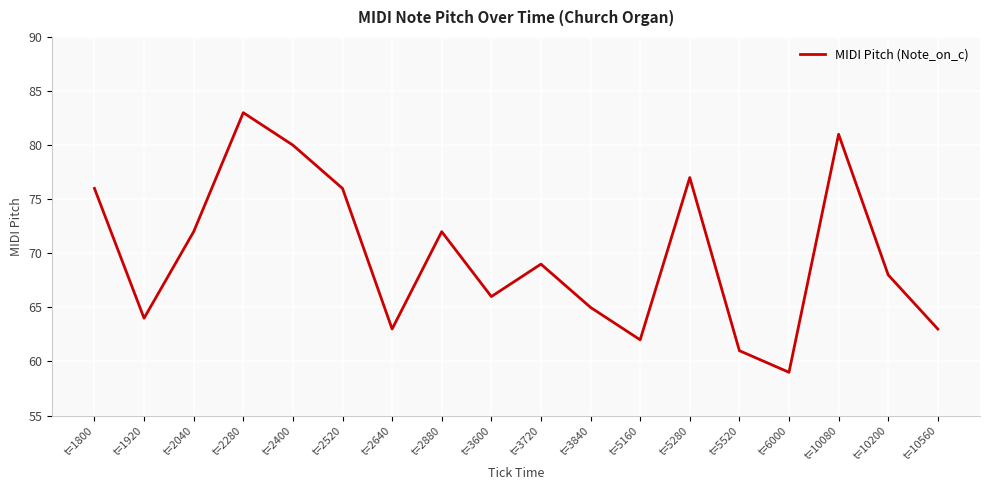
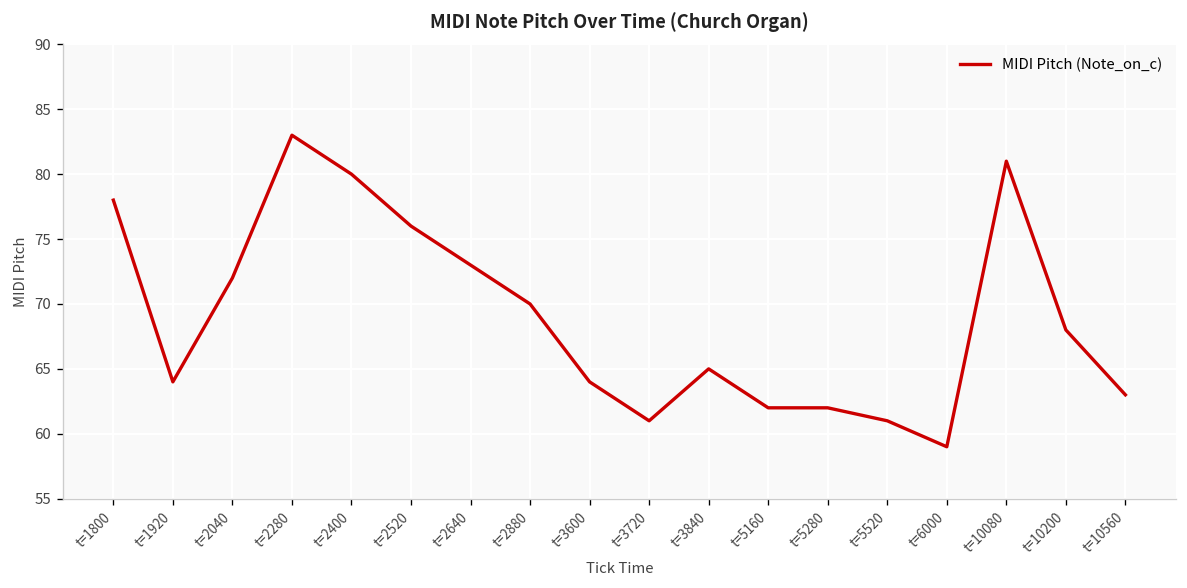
t=1800: 76 -> 78
t=2640: 63 -> 73
t=2880: 72 -> 70
t=3600: 66 -> 64
t=3720: 69 -> 61
t=5280: 77 -> 62
